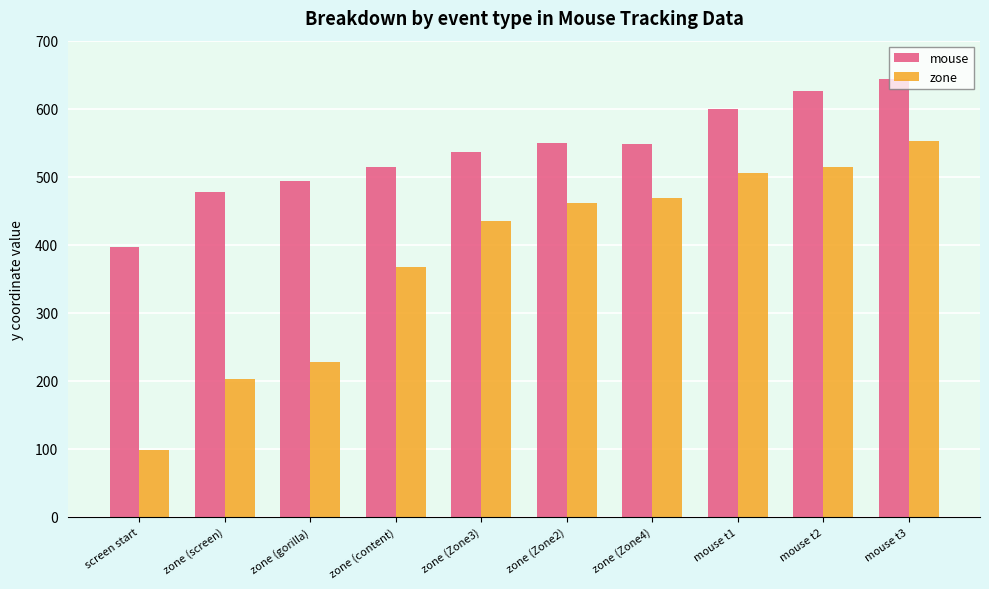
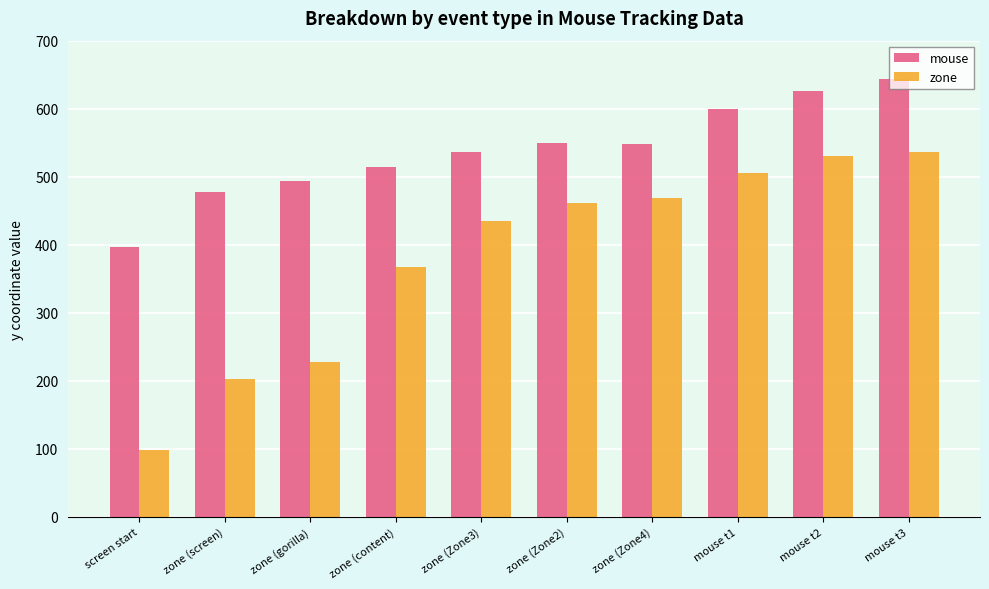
zone, mouse t2: 520 -> 530
zone, mouse t3: 550 -> 540
